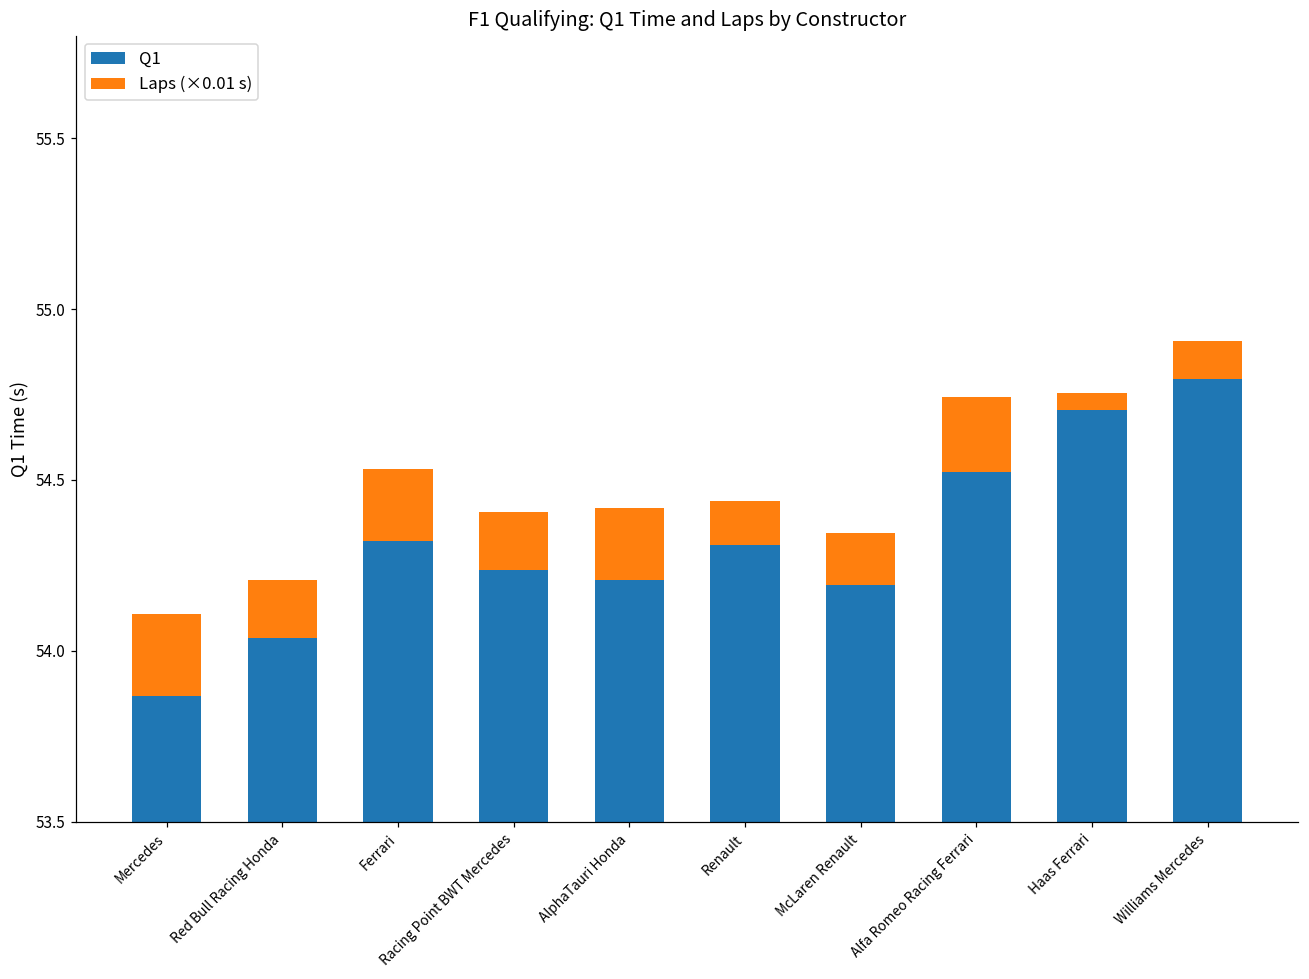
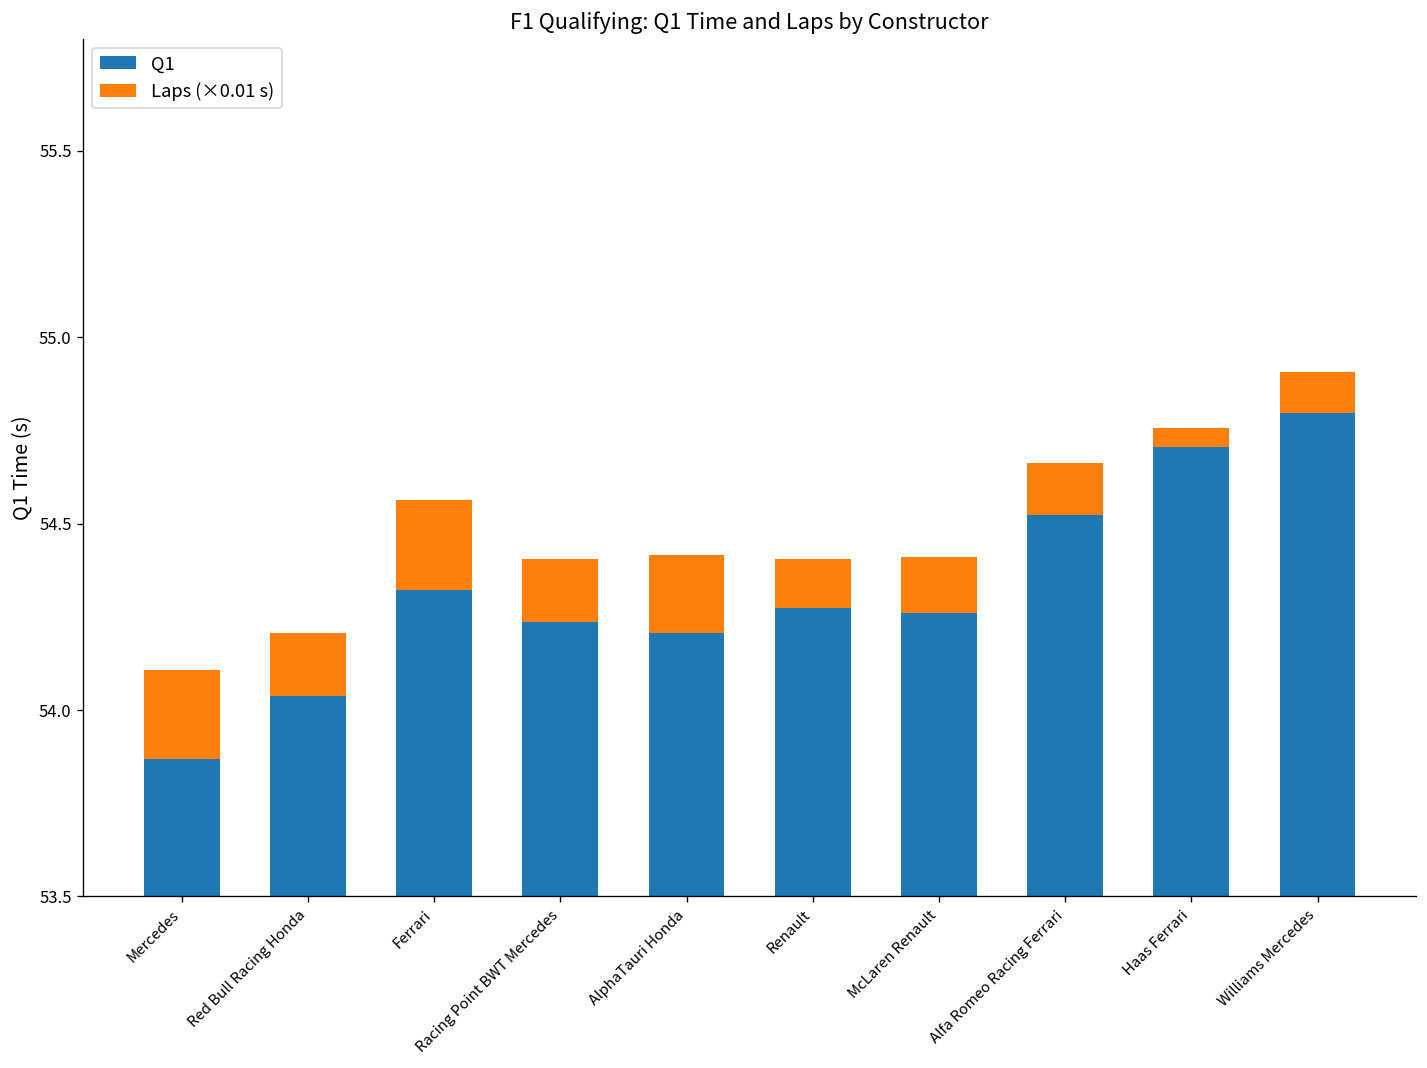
Laps (×0.01 s), Ferrari: 0.21 -> 0.24
Q1, Renault: 54.31 -> 54.27
Q1, McLaren Renault: 54.19 -> 54.26
Laps (×0.01 s), Alfa Romeo Racing Ferrari: 0.22 -> 0.14
